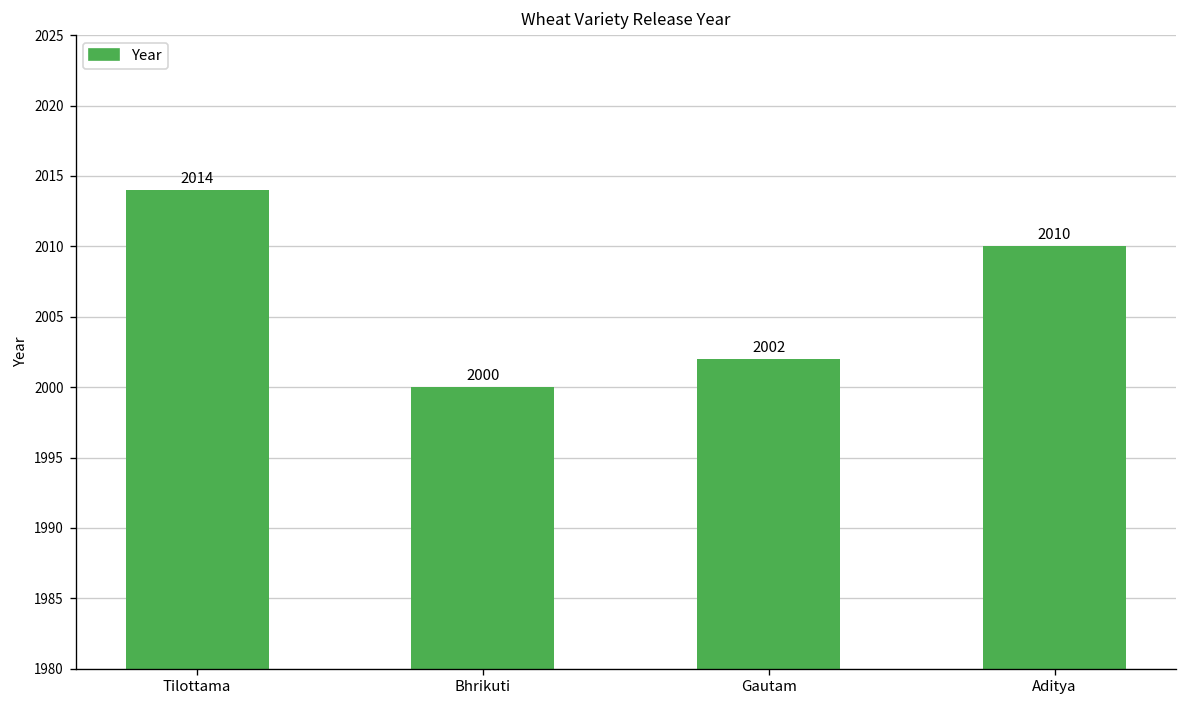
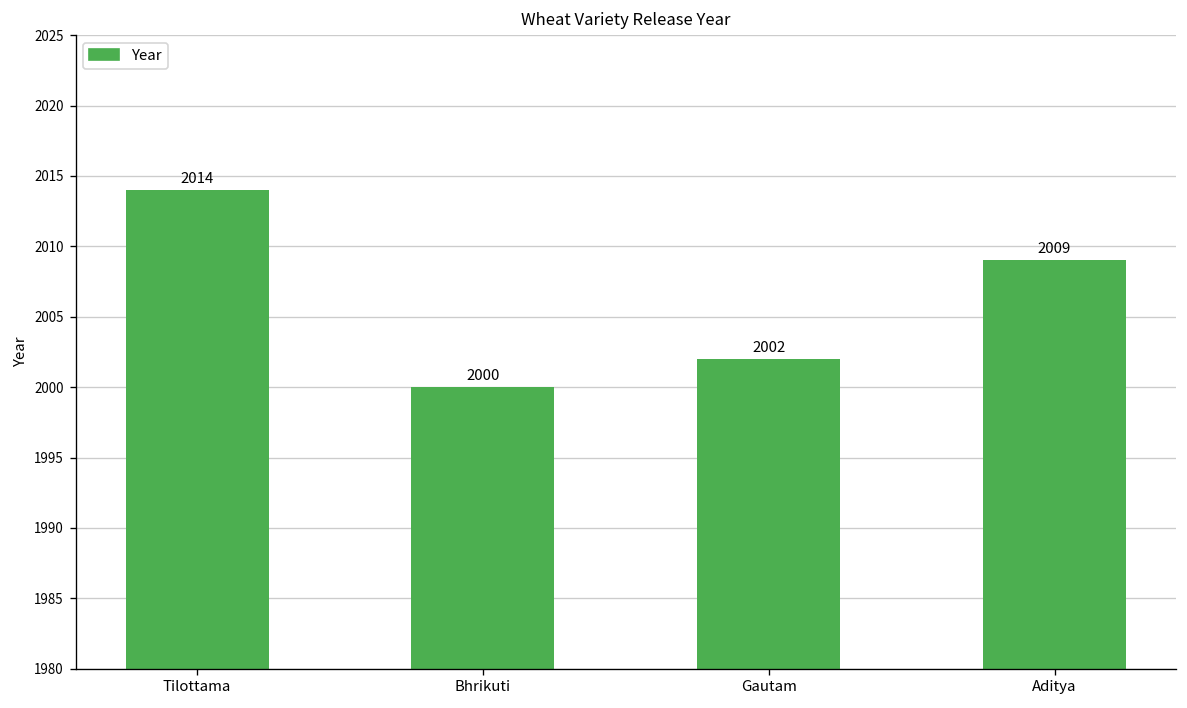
Aditya: 2010 -> 2009
